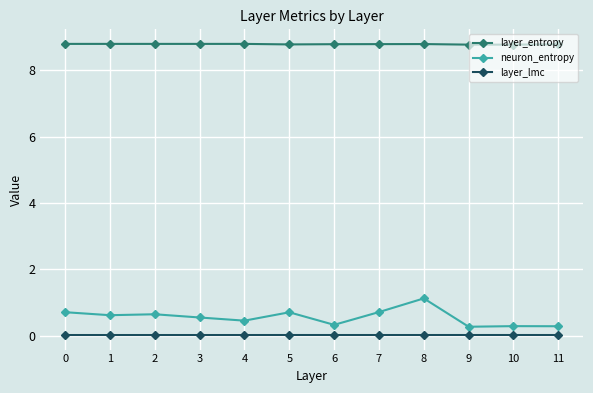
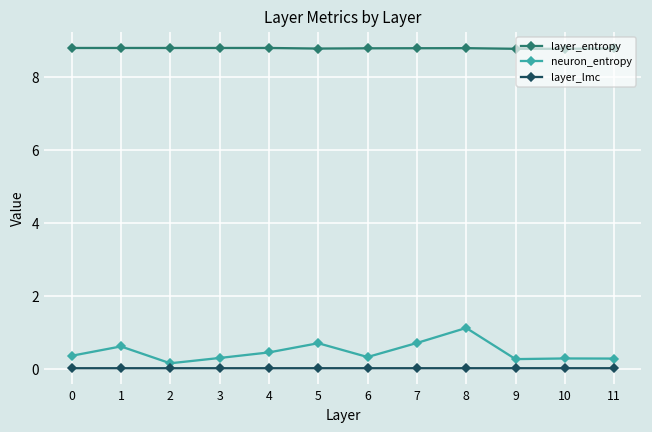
neuron_entropy, 0: 0.7 -> 0.4
neuron_entropy, 2: 0.6 -> 0.2
neuron_entropy, 3: 0.6 -> 0.3
